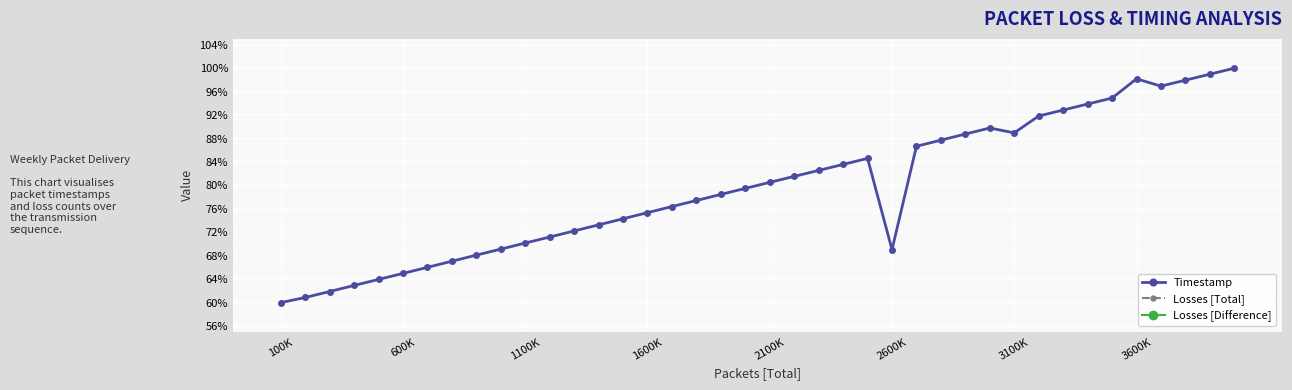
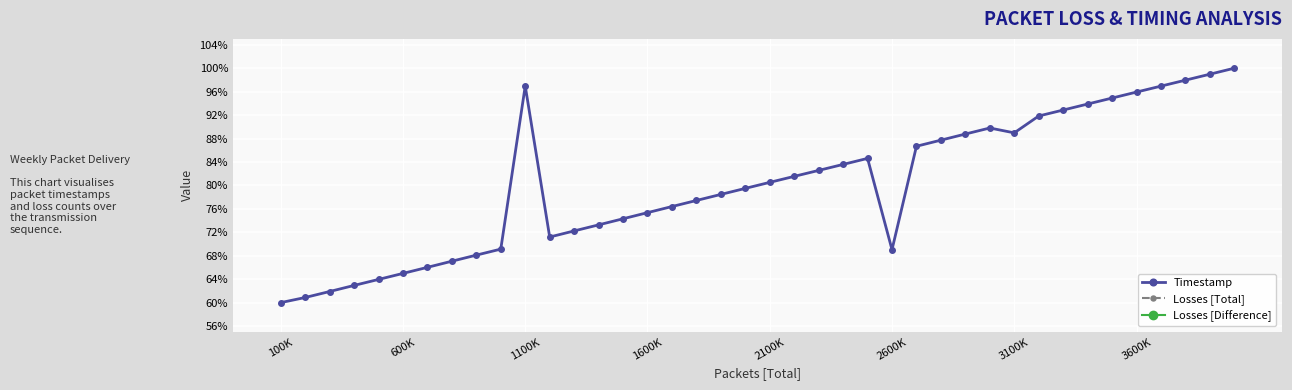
Timestamp, 1100K: 70% -> 97%
Timestamp, 3600K: 98% -> 96%
